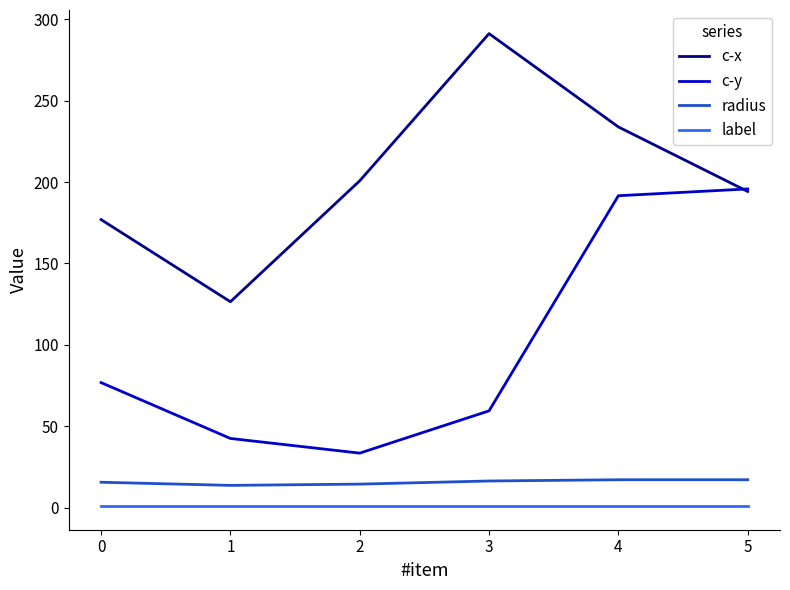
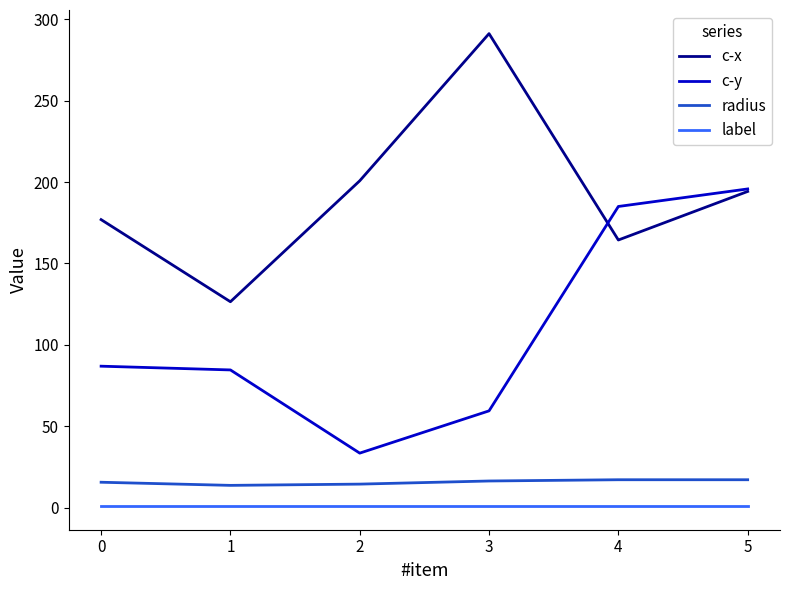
c-y, 0: 77 -> 87
c-y, 1: 43 -> 85
c-x, 4: 234 -> 164
c-y, 4: 192 -> 185
